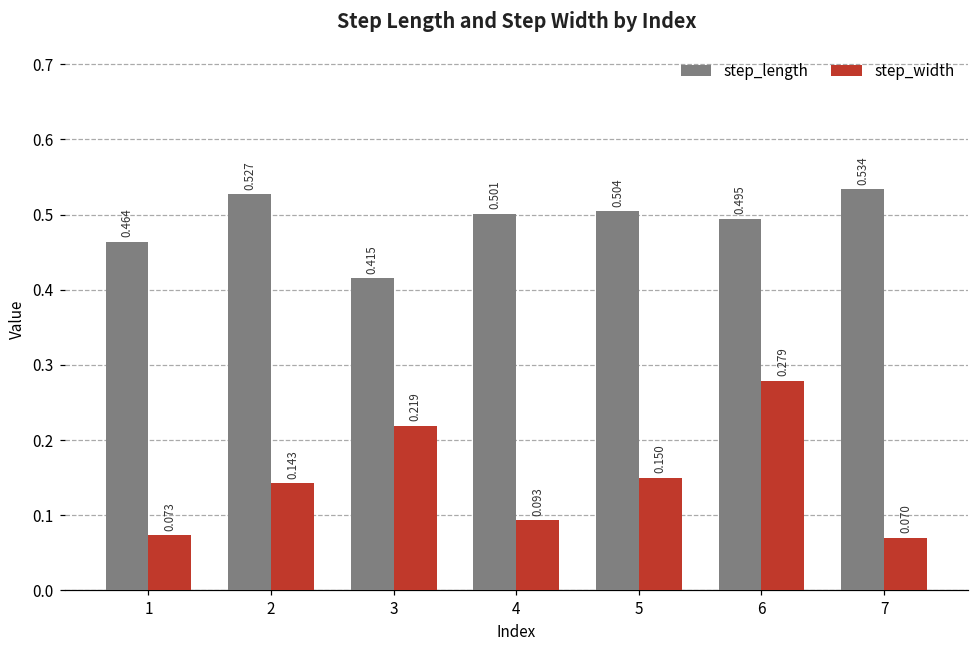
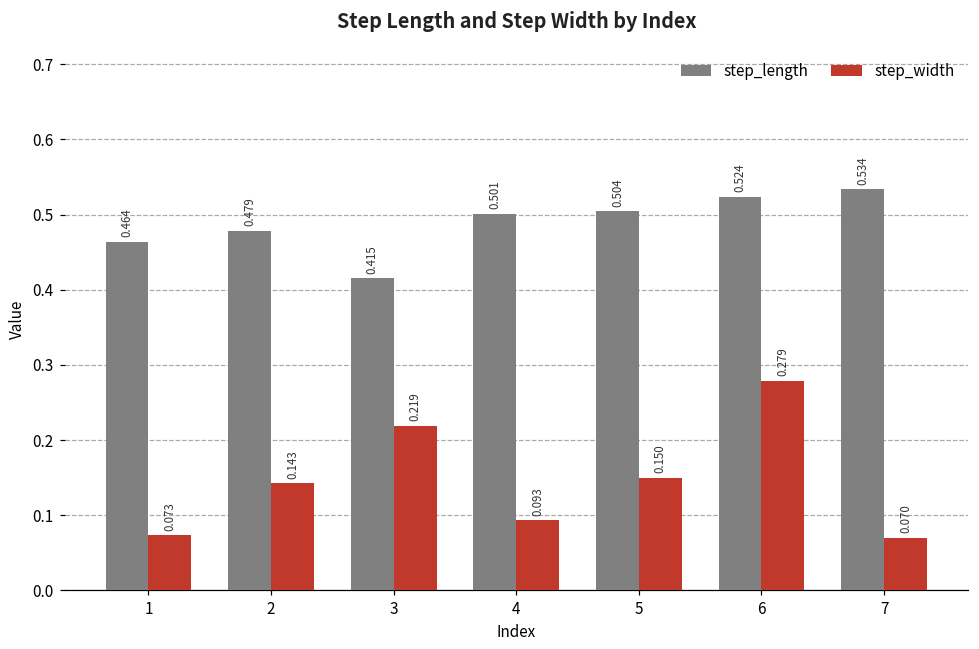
step_length, 2: 0.527 -> 0.479
step_length, 6: 0.495 -> 0.524
